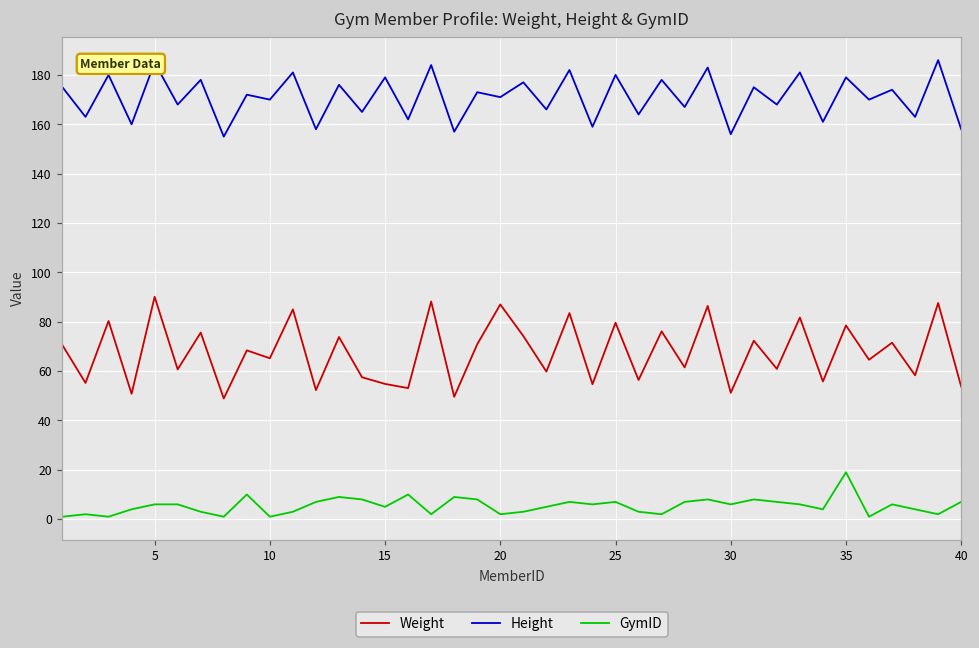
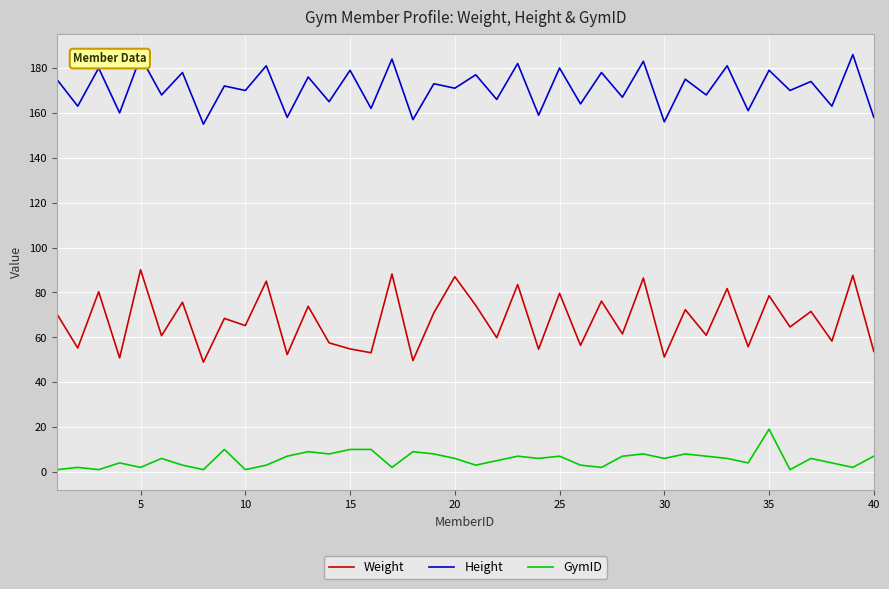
GymID, 5: 6 -> 2
GymID, 15: 5 -> 10
GymID, 20: 2 -> 6
